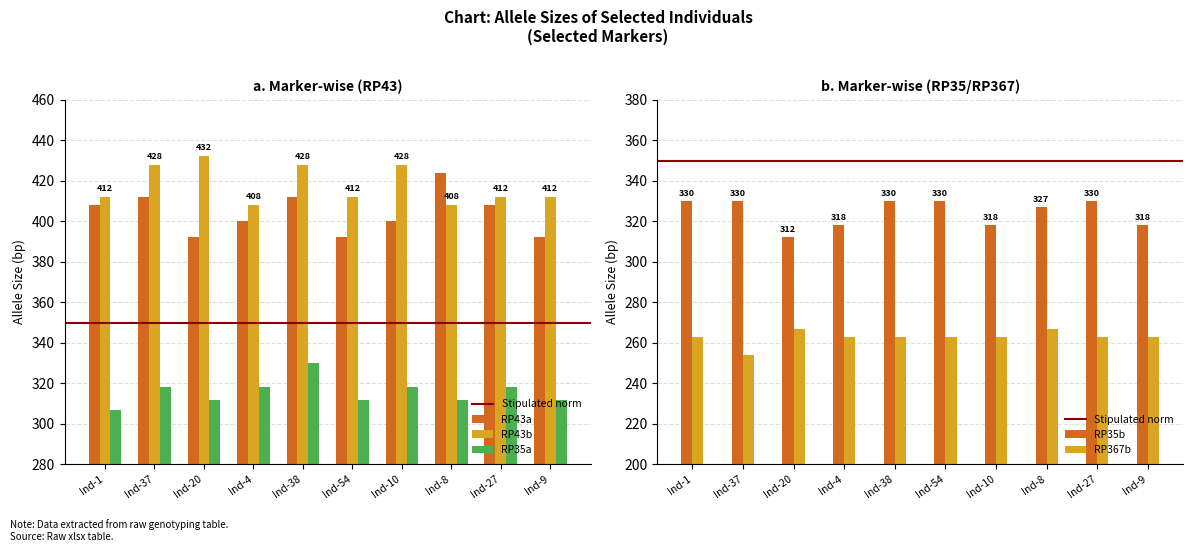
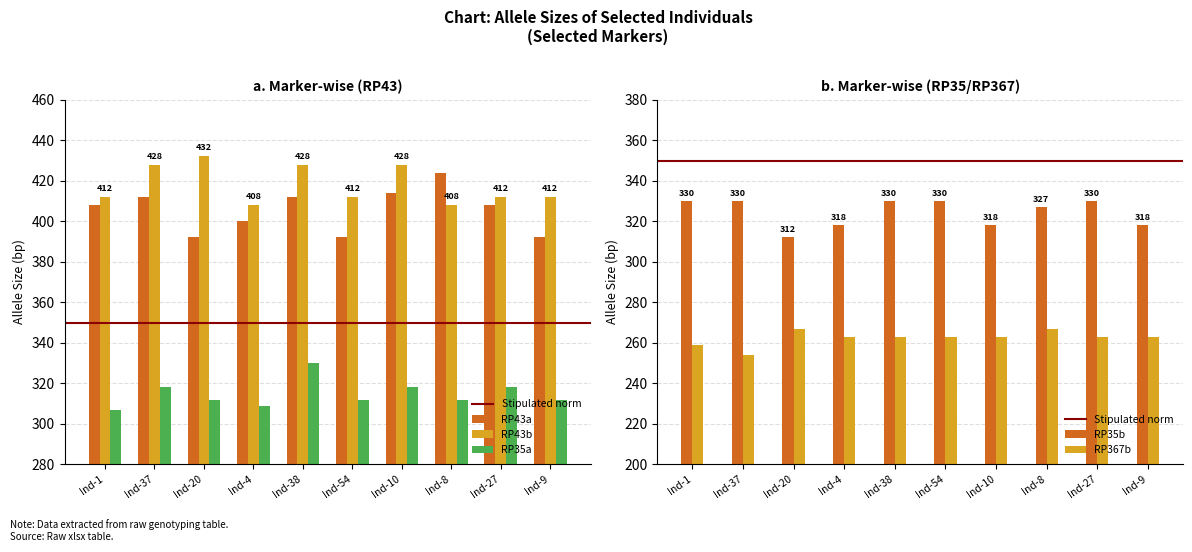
a. Marker-wise (RP43), RP35a, Ind-4: 318 -> 309
a. Marker-wise (RP43), RP43a, Ind-10: 400 -> 414
b. Marker-wise (RP35/RP367), RP367b, Ind-1: 263 -> 259
